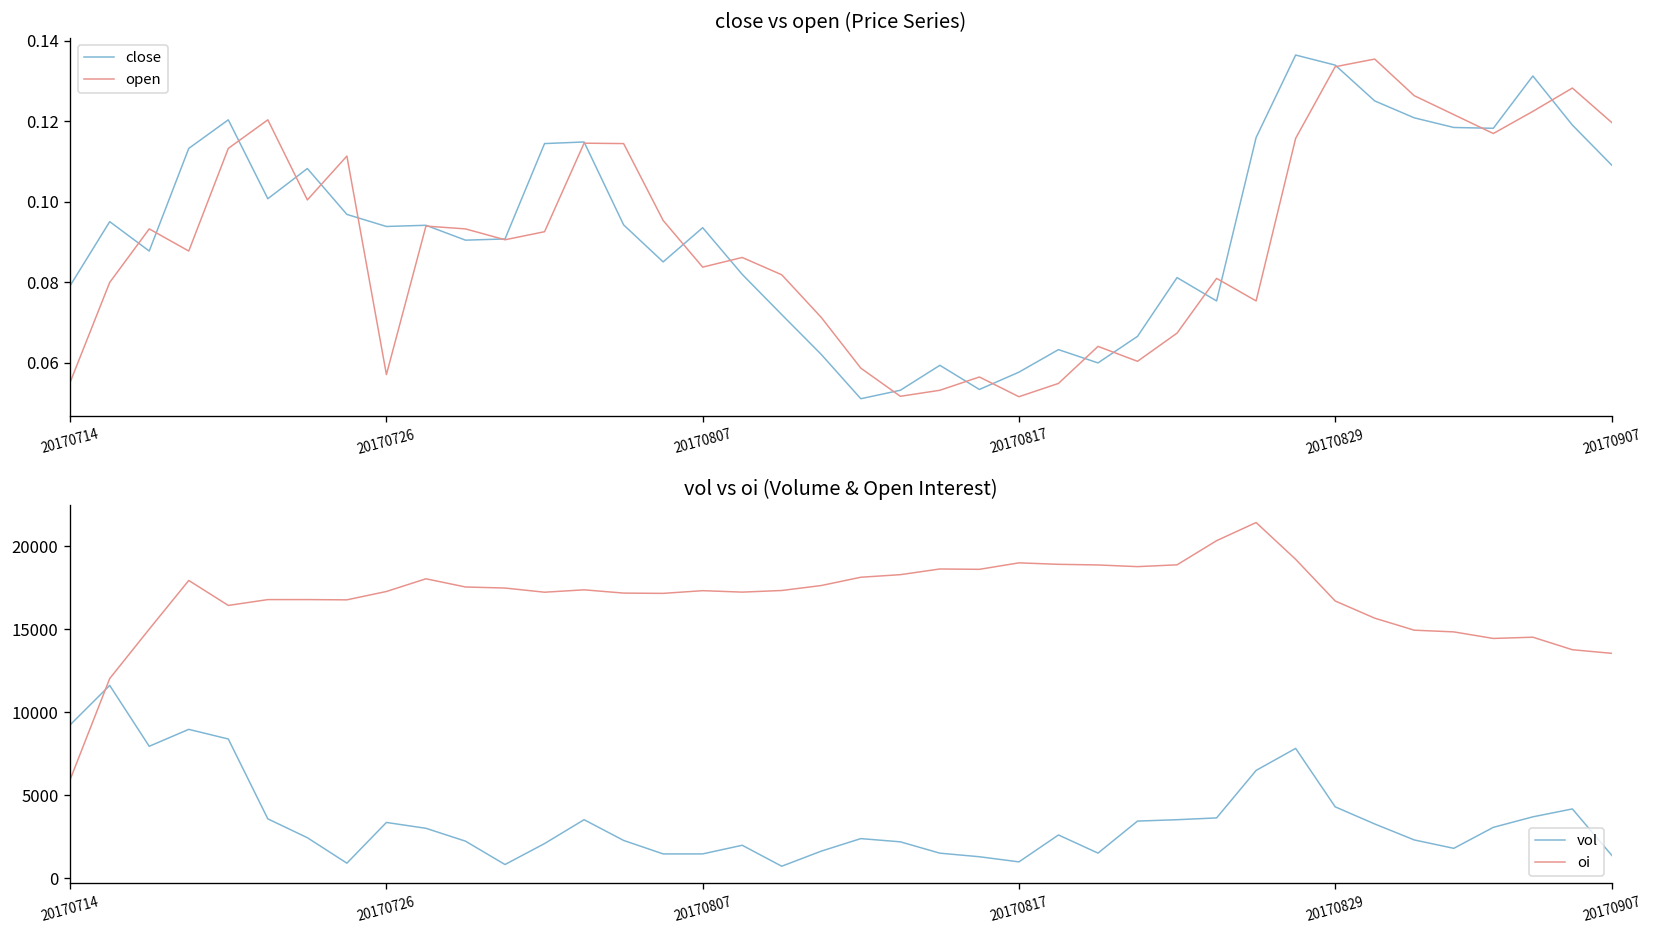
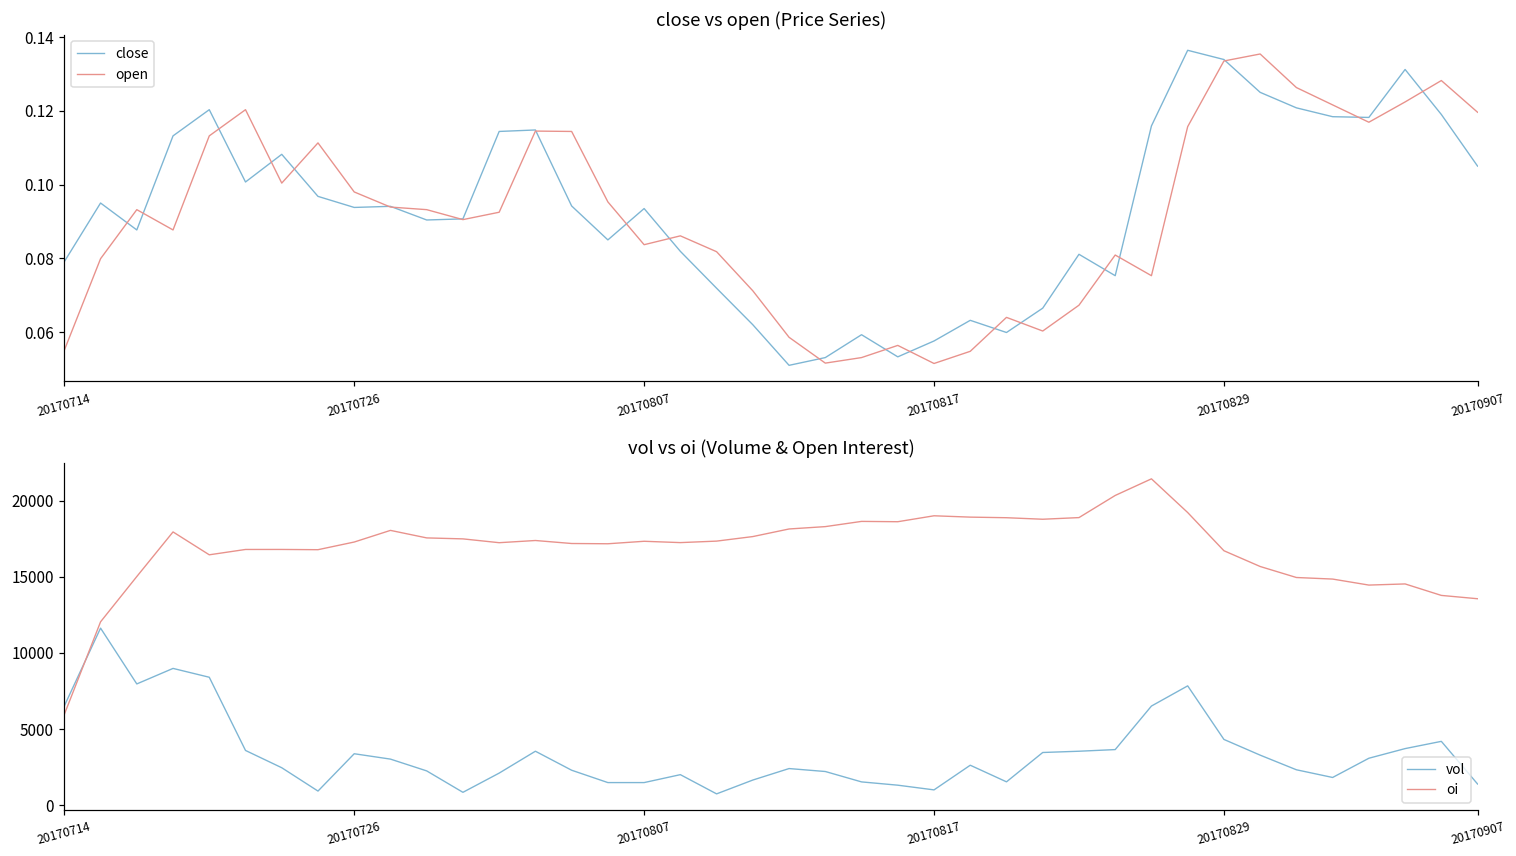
close vs open (Price Series), open, 20170726: 0.057 -> 0.098
close vs open (Price Series), close, 20170907: 0.109 -> 0.105
vol vs oi (Volume & Open Interest), vol, 20170714: 9200 -> 6500
